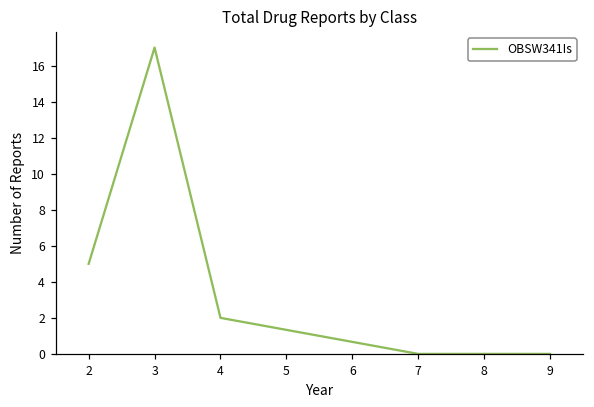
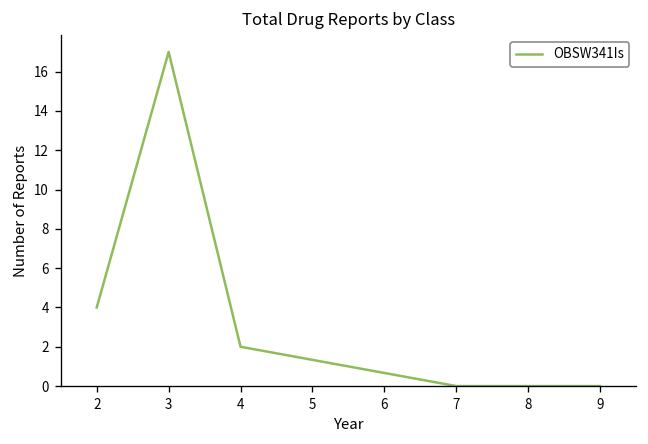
2: 5 -> 4
